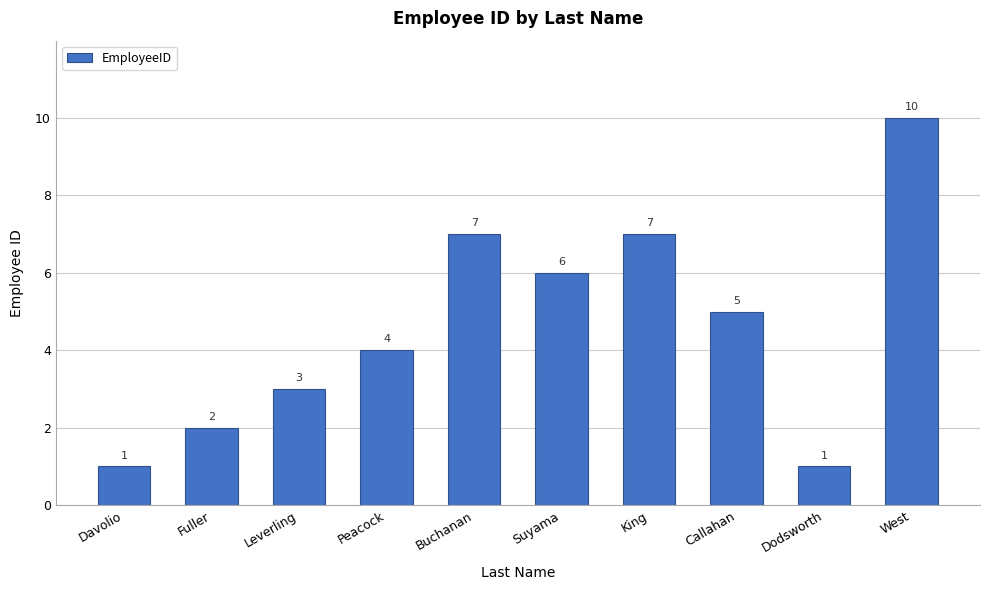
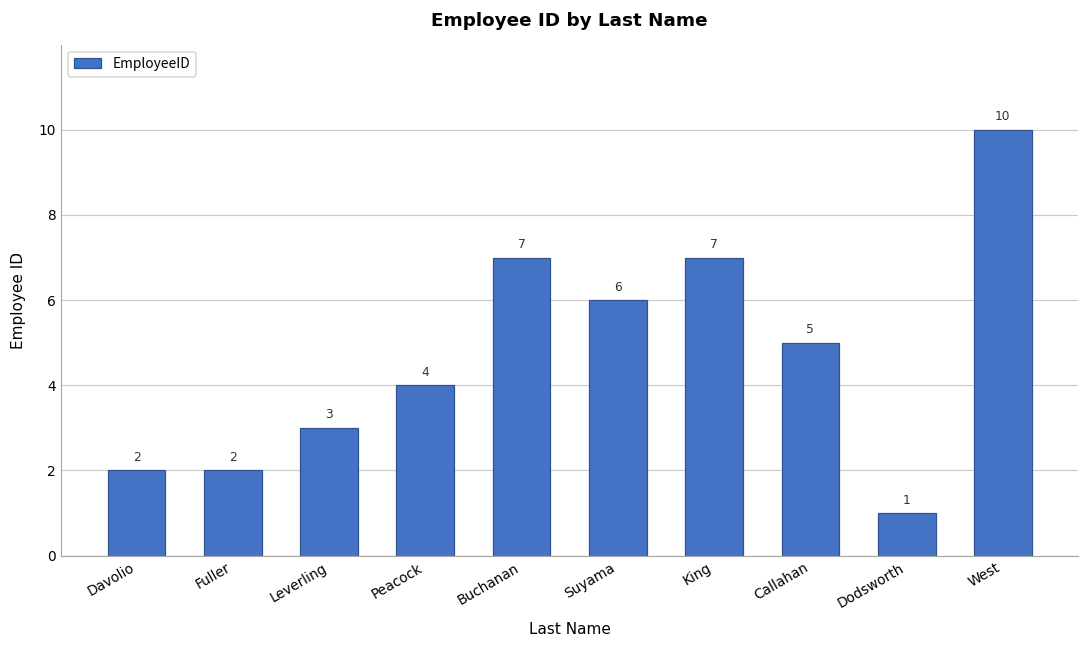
Davolio: 1 -> 2
